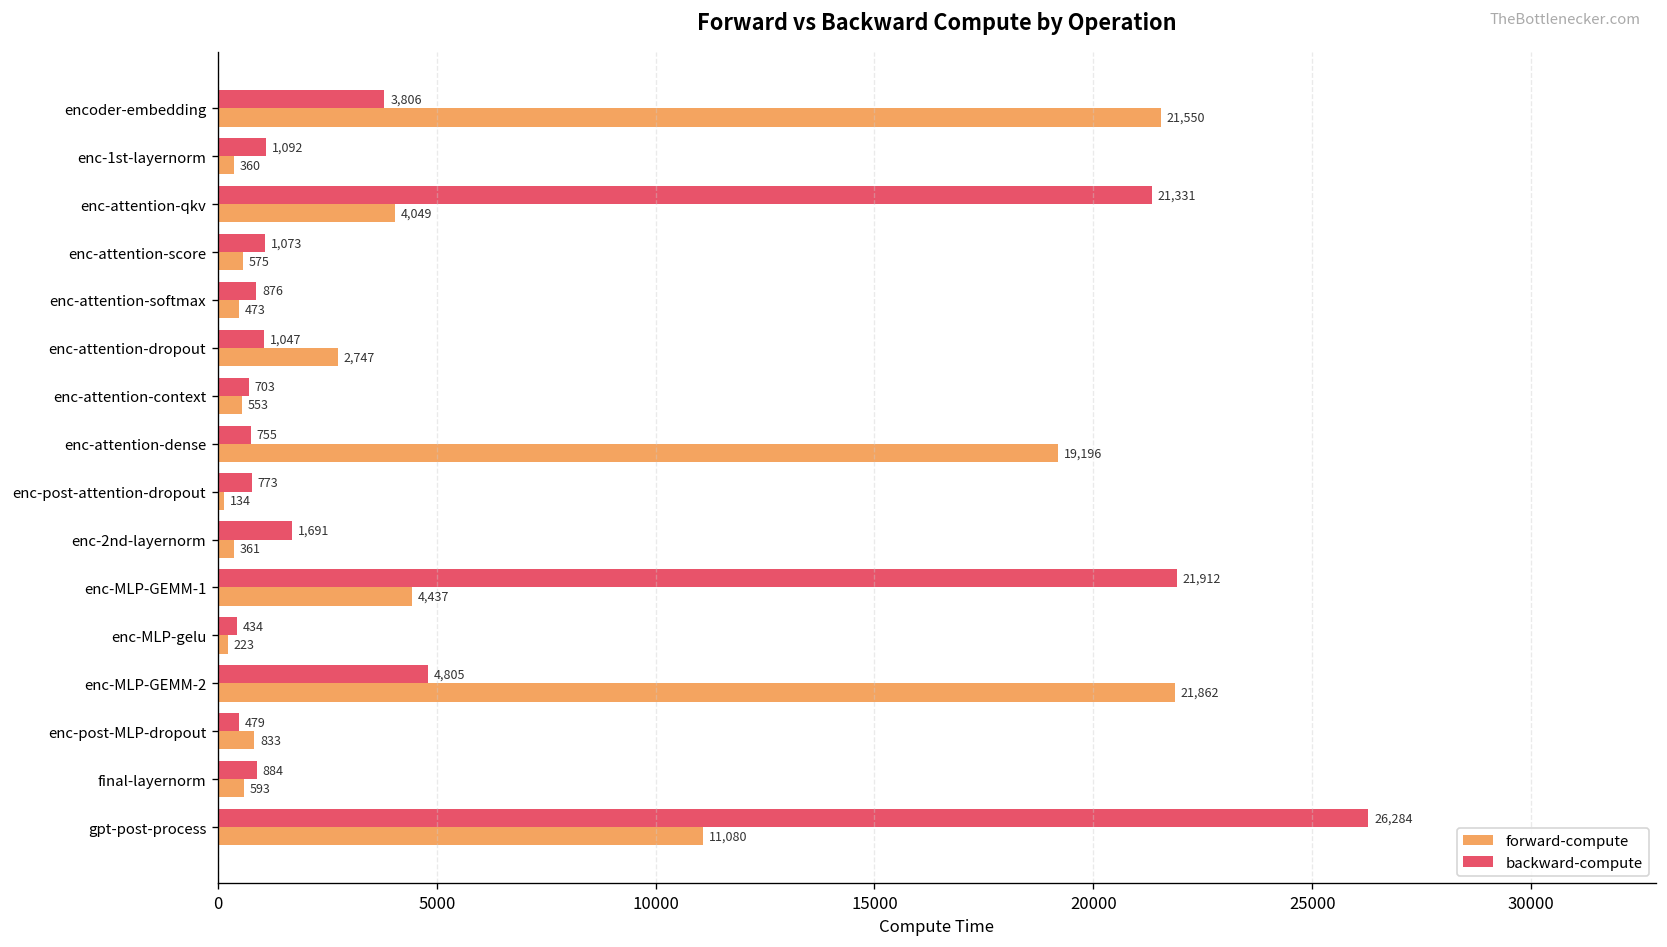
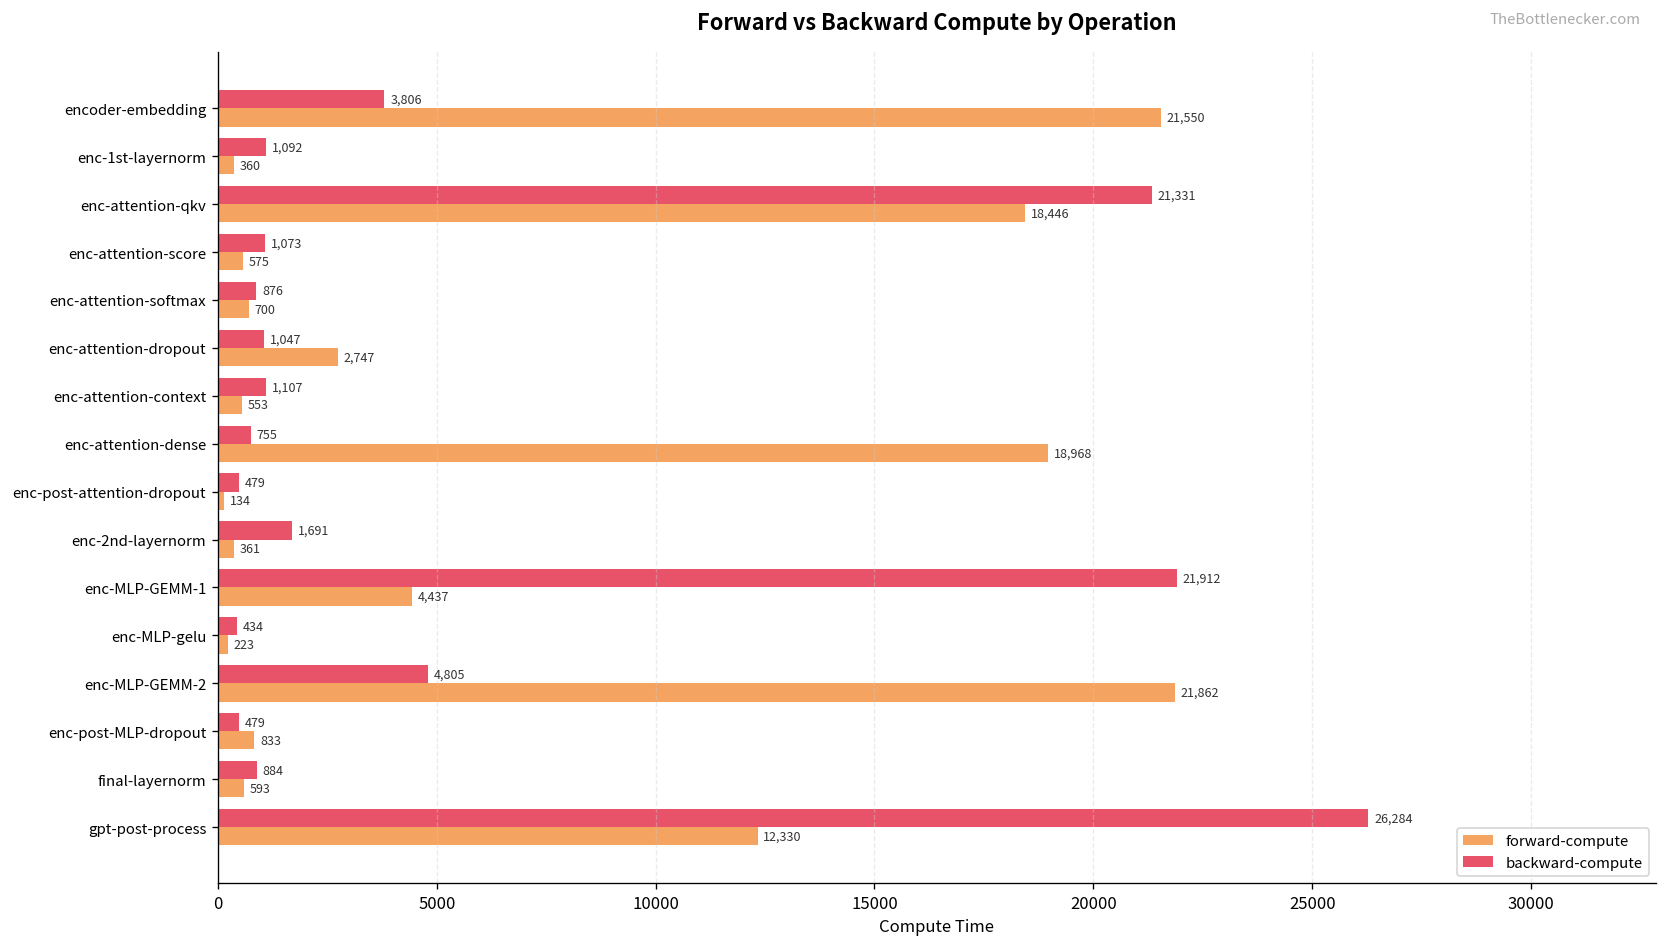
forward-compute, enc-attention-qkv: 4,049 -> 18,446
forward-compute, enc-attention-softmax: 473 -> 700
backward-compute, enc-attention-context: 703 -> 1,107
forward-compute, enc-attention-dense: 19,196 -> 18,968
backward-compute, enc-post-attention-dropout: 773 -> 479
forward-compute, gpt-post-process: 11,080 -> 12,330
